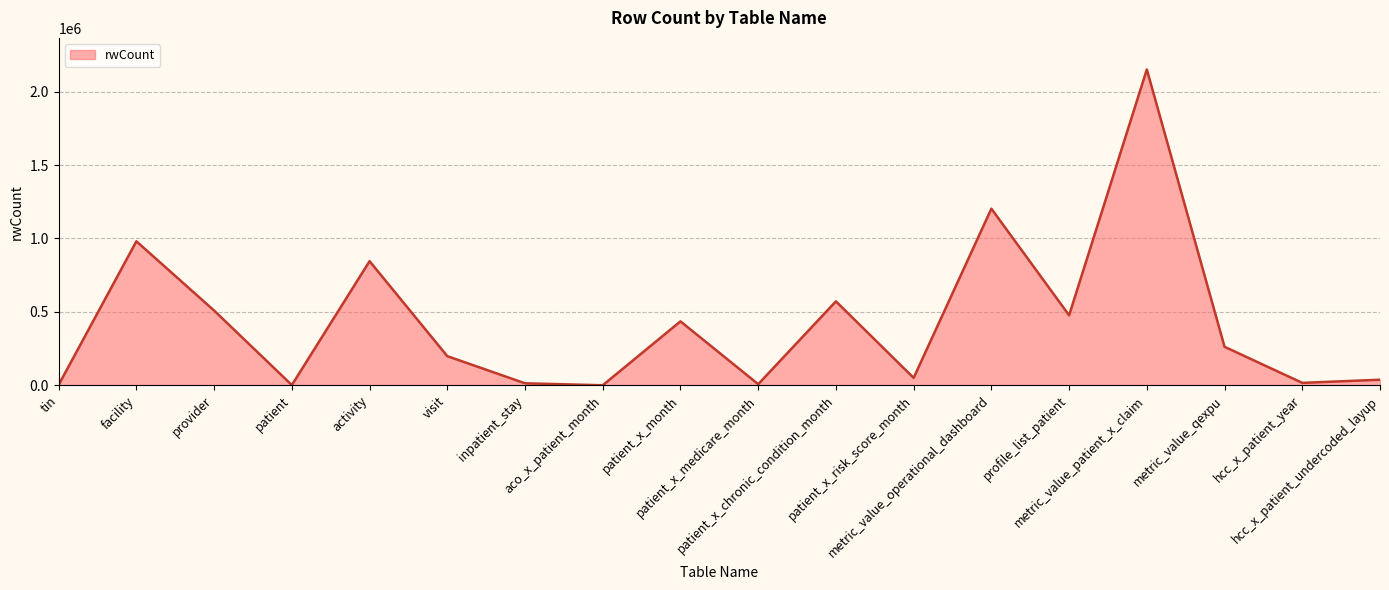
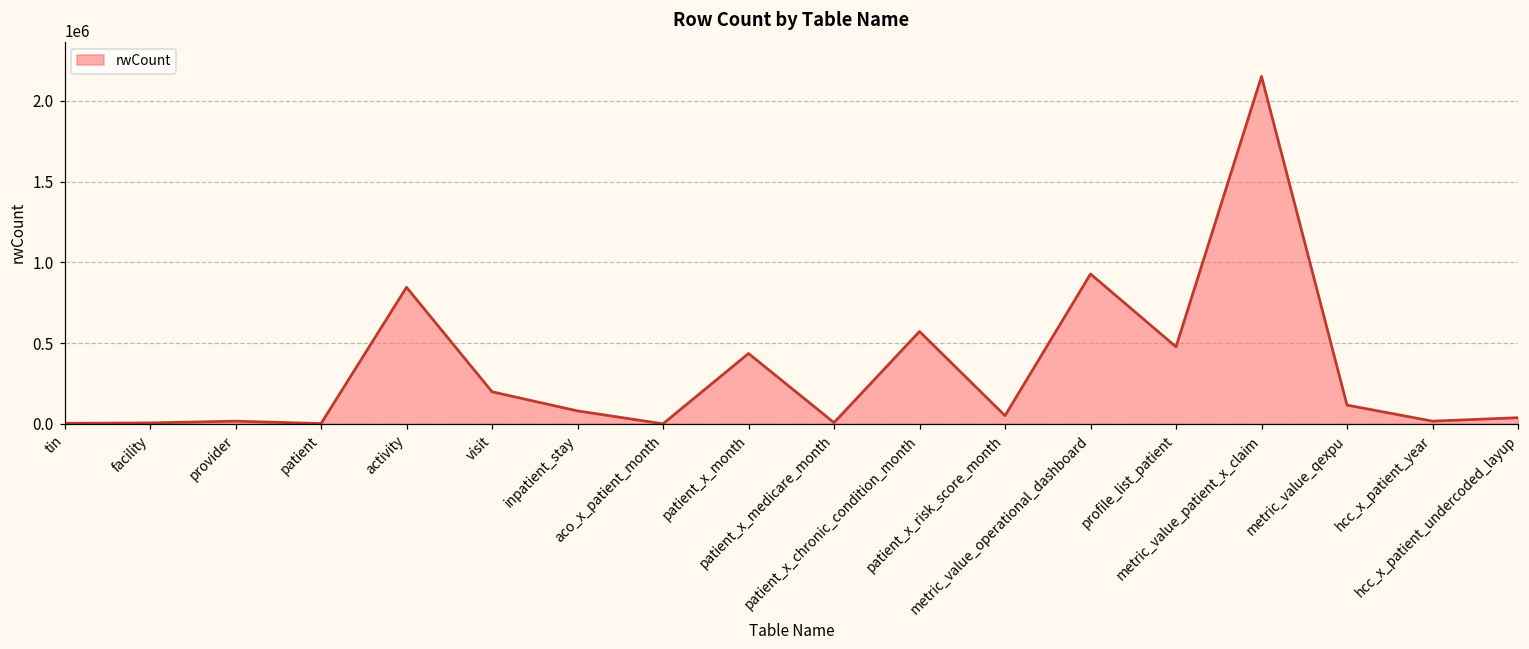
facility: 980000 -> 10000
provider: 510000 -> 20000
inpatient_stay: 10000 -> 80000
metric_value_operational_dashboard: 1200000 -> 930000
metric_value_qexpu: 260000 -> 120000
